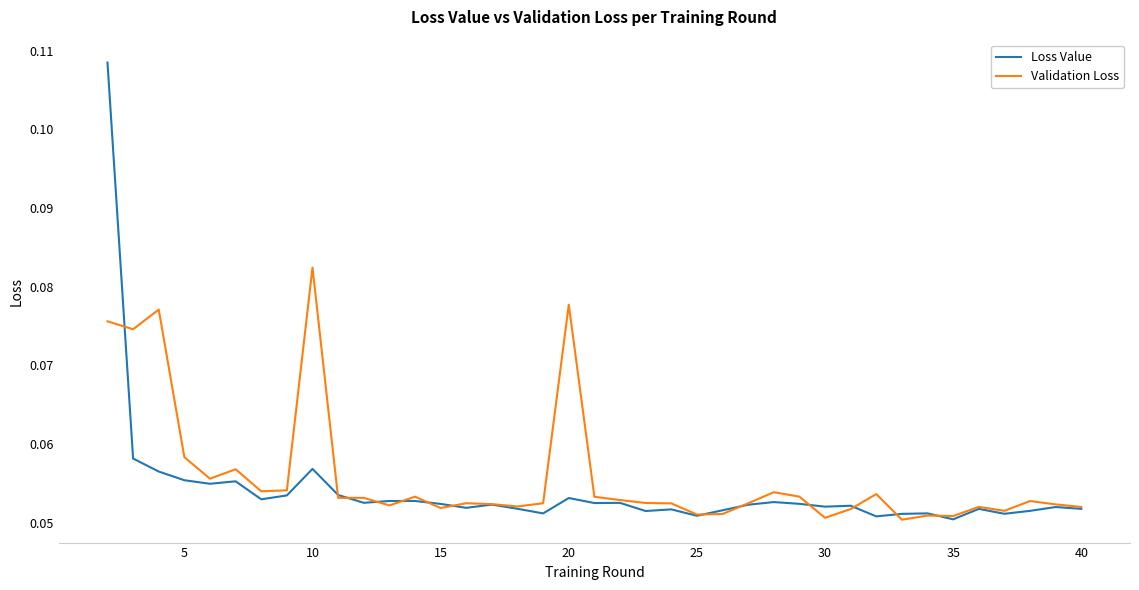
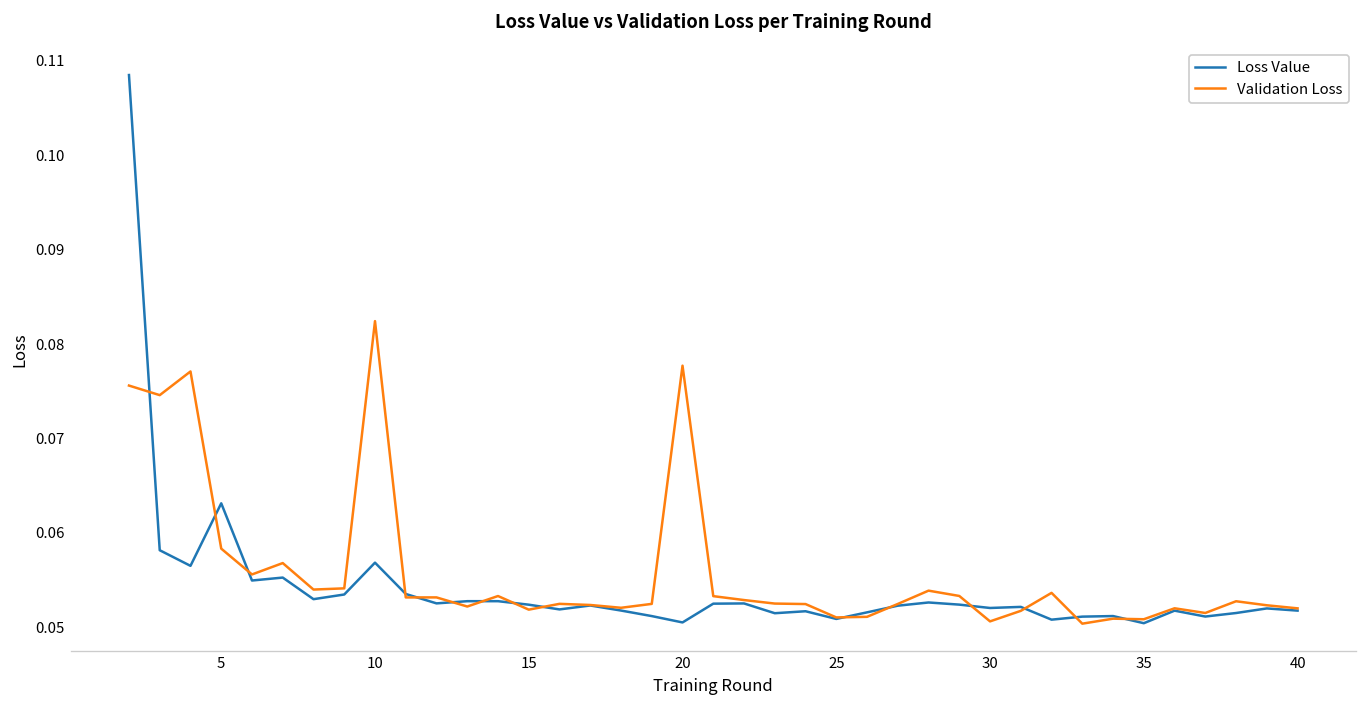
Loss Value, 5: 0.055 -> 0.063
Loss Value, 20: 0.053 -> 0.051
